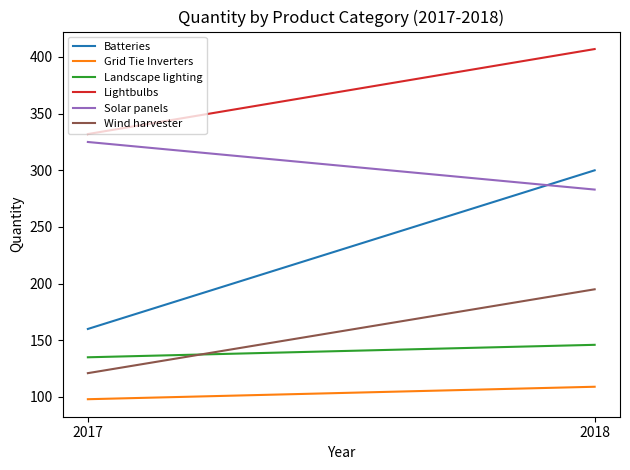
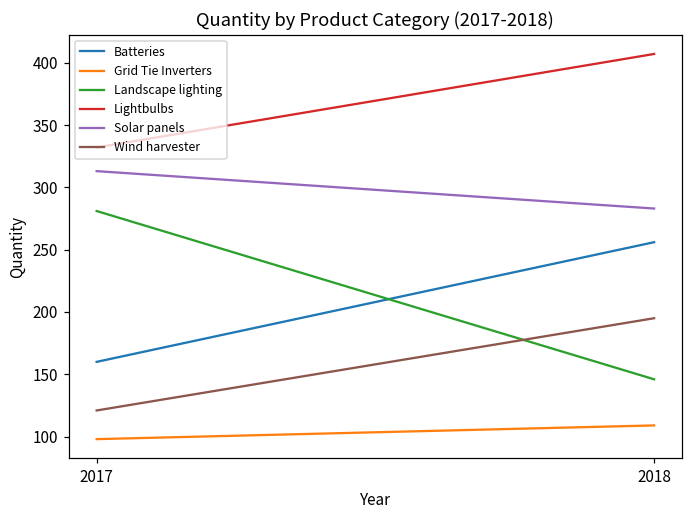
Landscape lighting, 2017: 135 -> 281
Solar panels, 2017: 325 -> 313
Batteries, 2018: 300 -> 256
